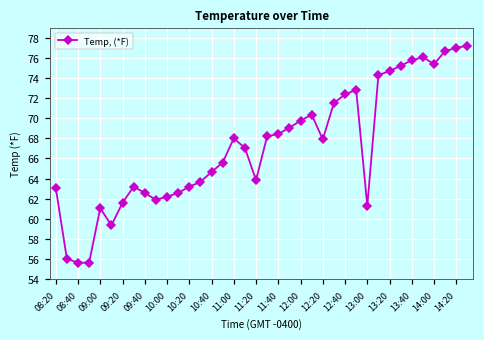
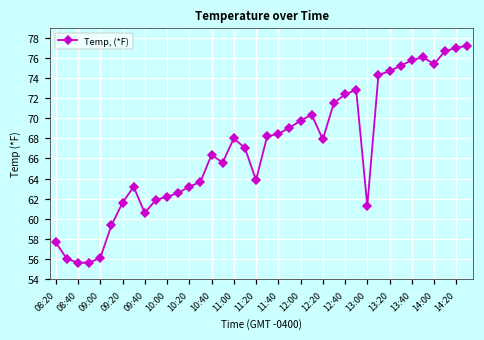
08:20: 63 -> 58
09:00: 61 -> 56
09:40: 63 -> 61
10:40: 65 -> 66
